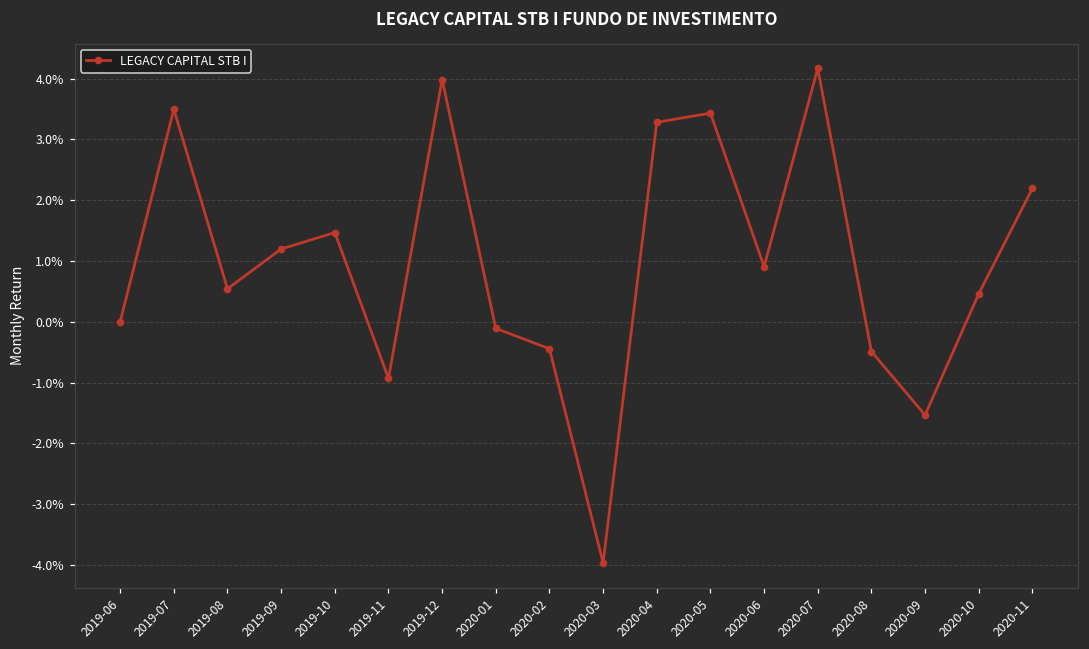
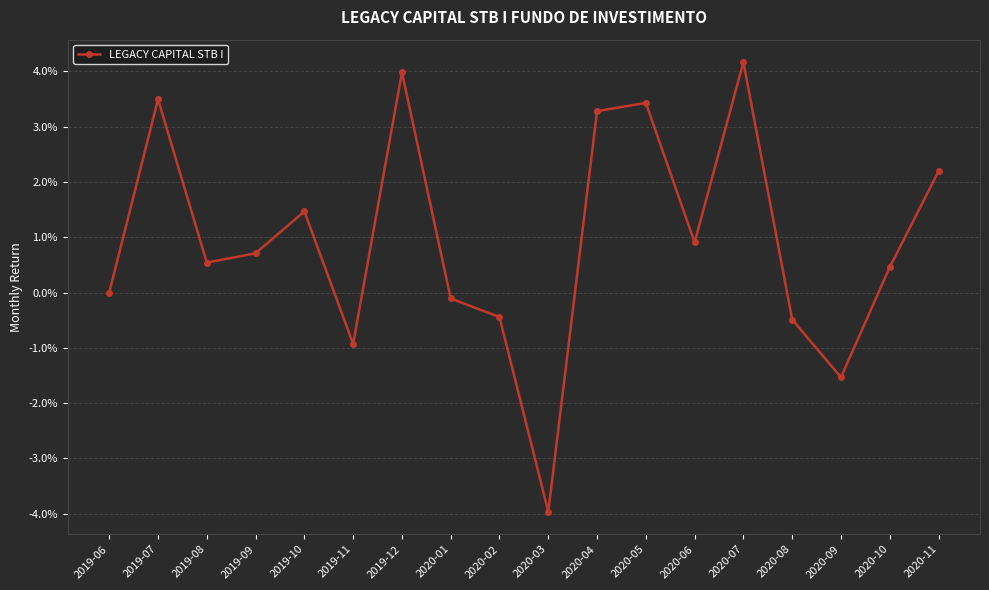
2019-09: 1.2% -> 0.7%
